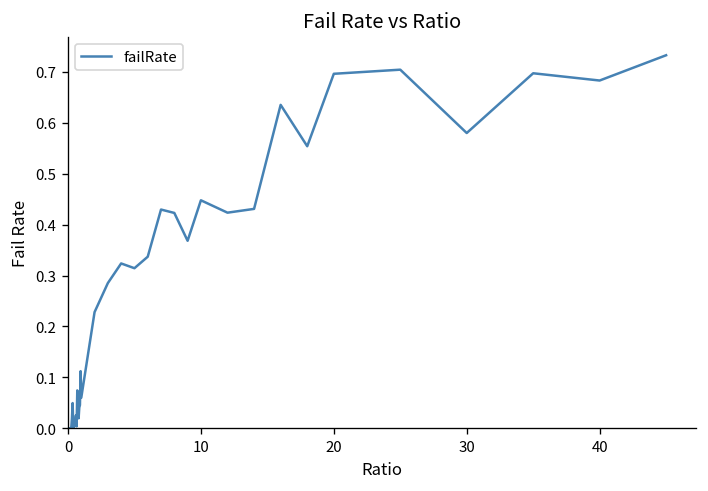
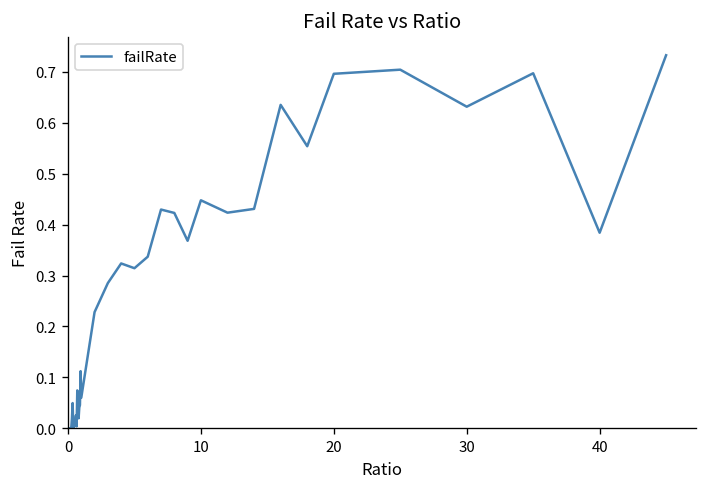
30: 0.58 -> 0.63
40: 0.68 -> 0.38
